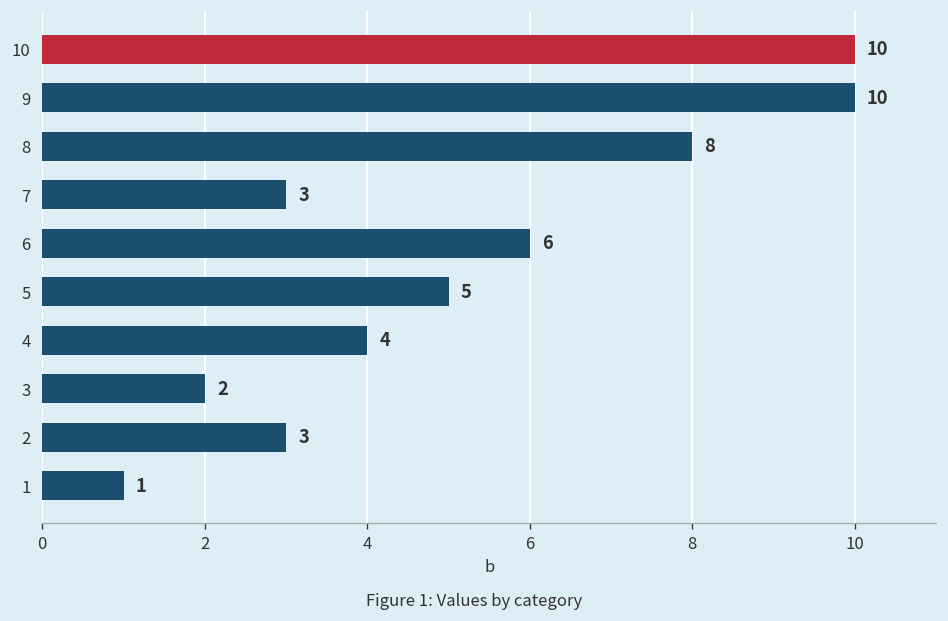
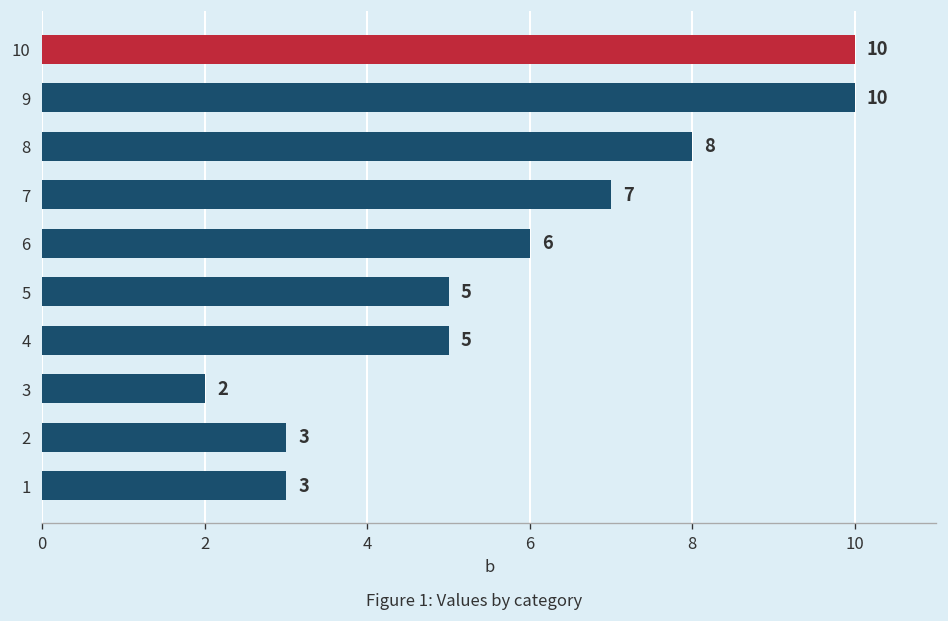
7: 3 -> 7
4: 4 -> 5
1: 1 -> 3
